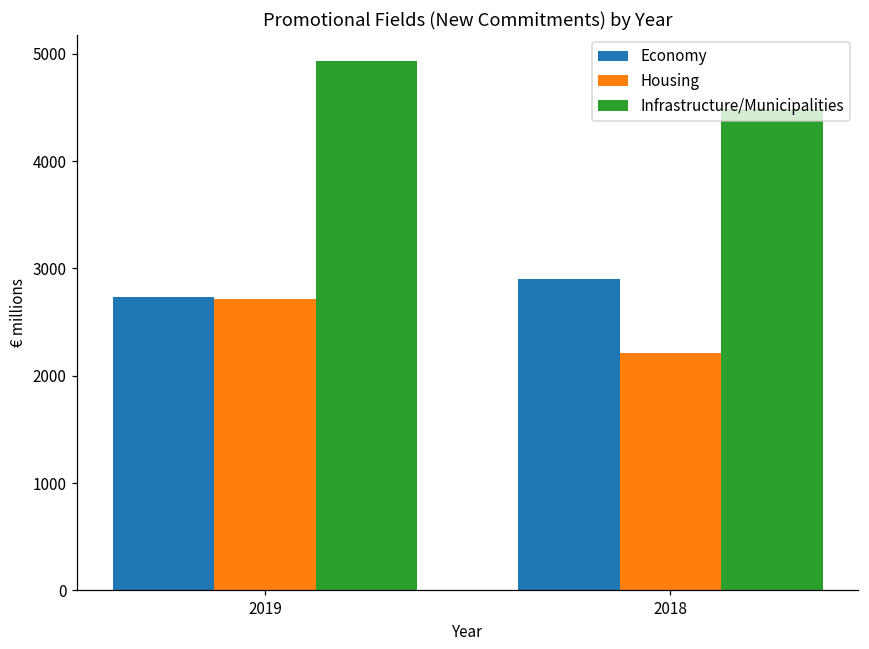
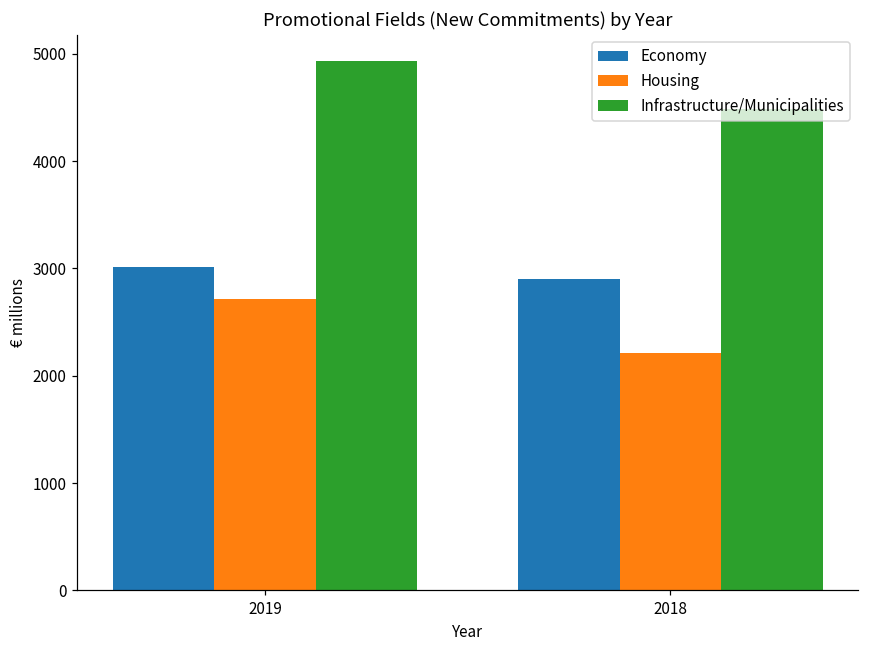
Economy, 2019: 2700 -> 3000
